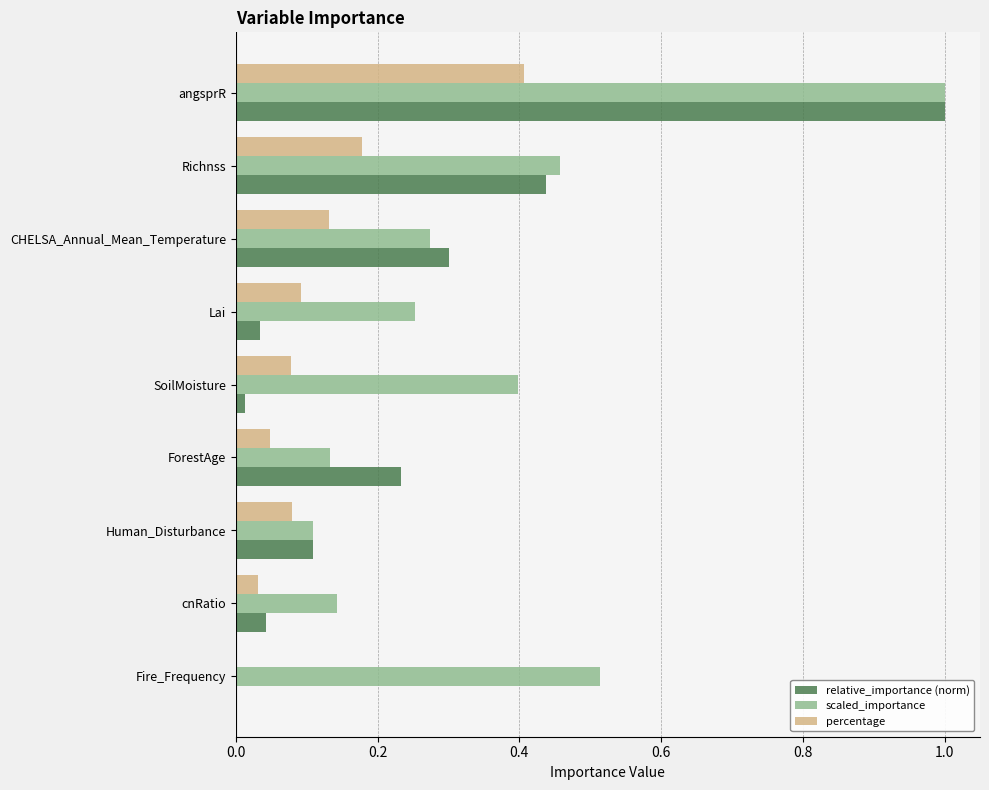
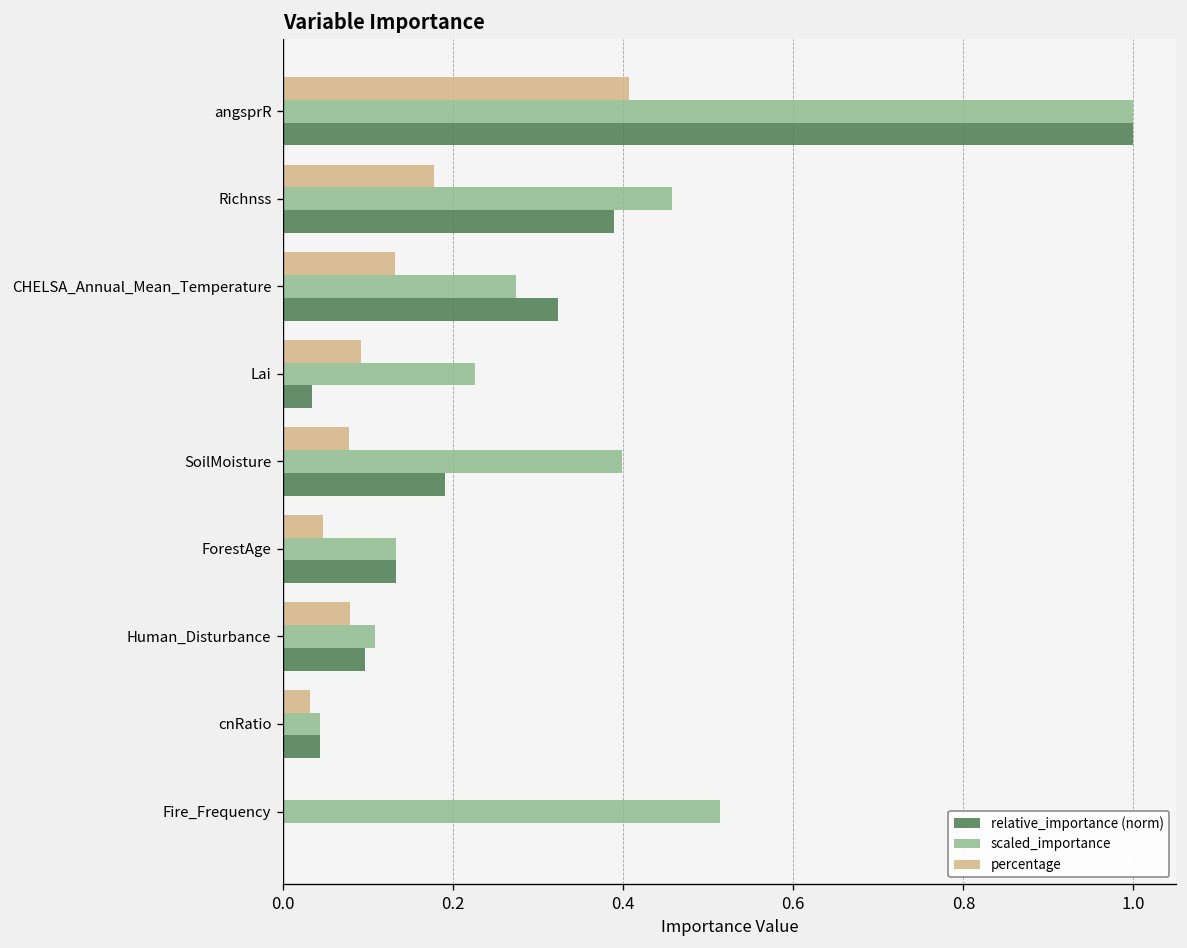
relative_importance (norm), Richnss: 0.44 -> 0.39
relative_importance (norm), CHELSA_Annual_Mean_Temperature: 0.30 -> 0.32
scaled_importance, Lai: 0.25 -> 0.23
relative_importance (norm), SoilMoisture: 0.01 -> 0.19
relative_importance (norm), ForestAge: 0.23 -> 0.13
relative_importance (norm), Human_Disturbance: 0.11 -> 0.10
scaled_importance, cnRatio: 0.14 -> 0.04
